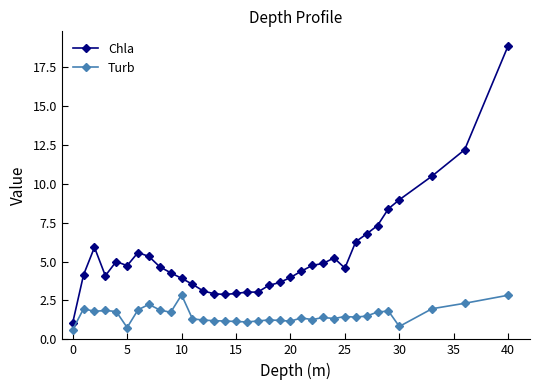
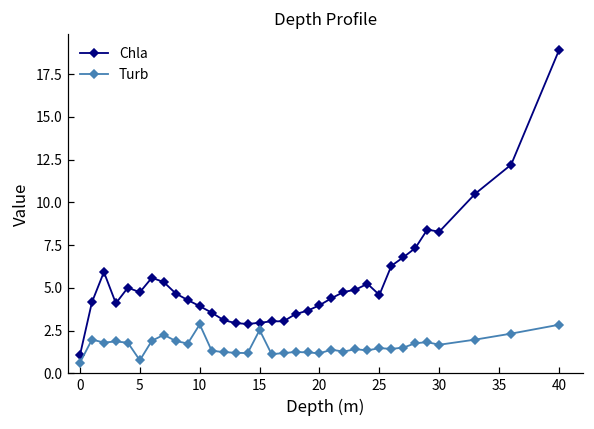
Turb, 15: 1.2 -> 2.5
Chla, 30: 9.0 -> 8.3
Turb, 30: 0.8 -> 1.7
